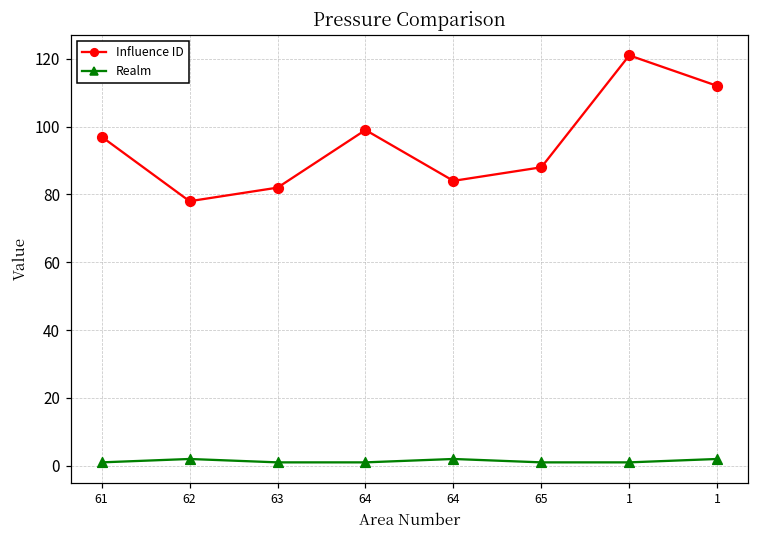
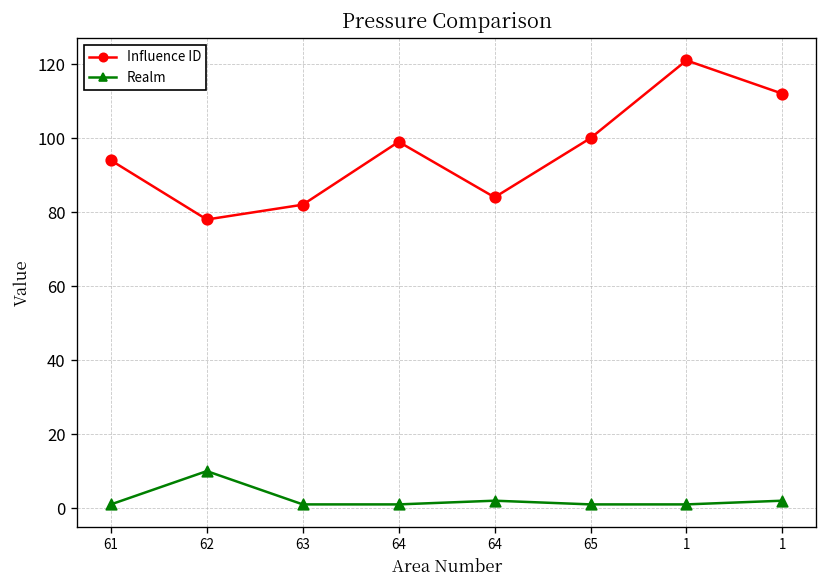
Influence ID, 61: 97 -> 94
Realm, 62: 2 -> 10
Influence ID, 65: 88 -> 100
